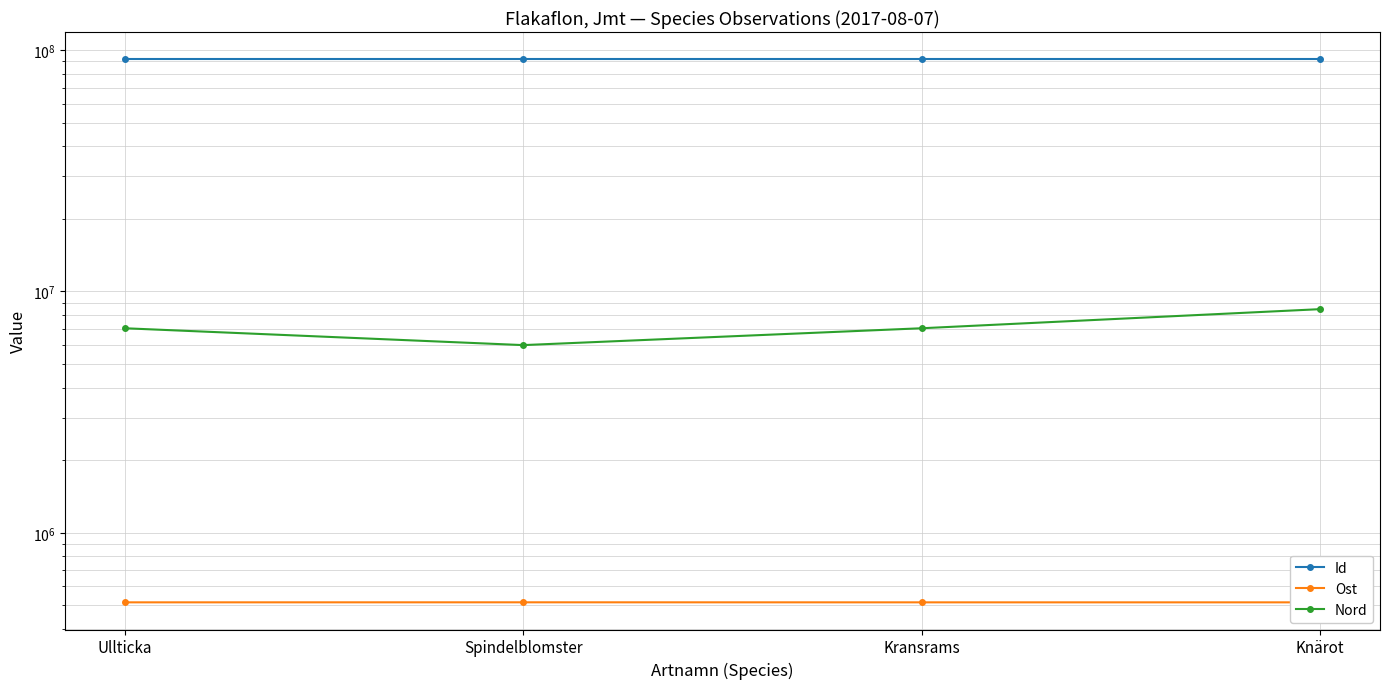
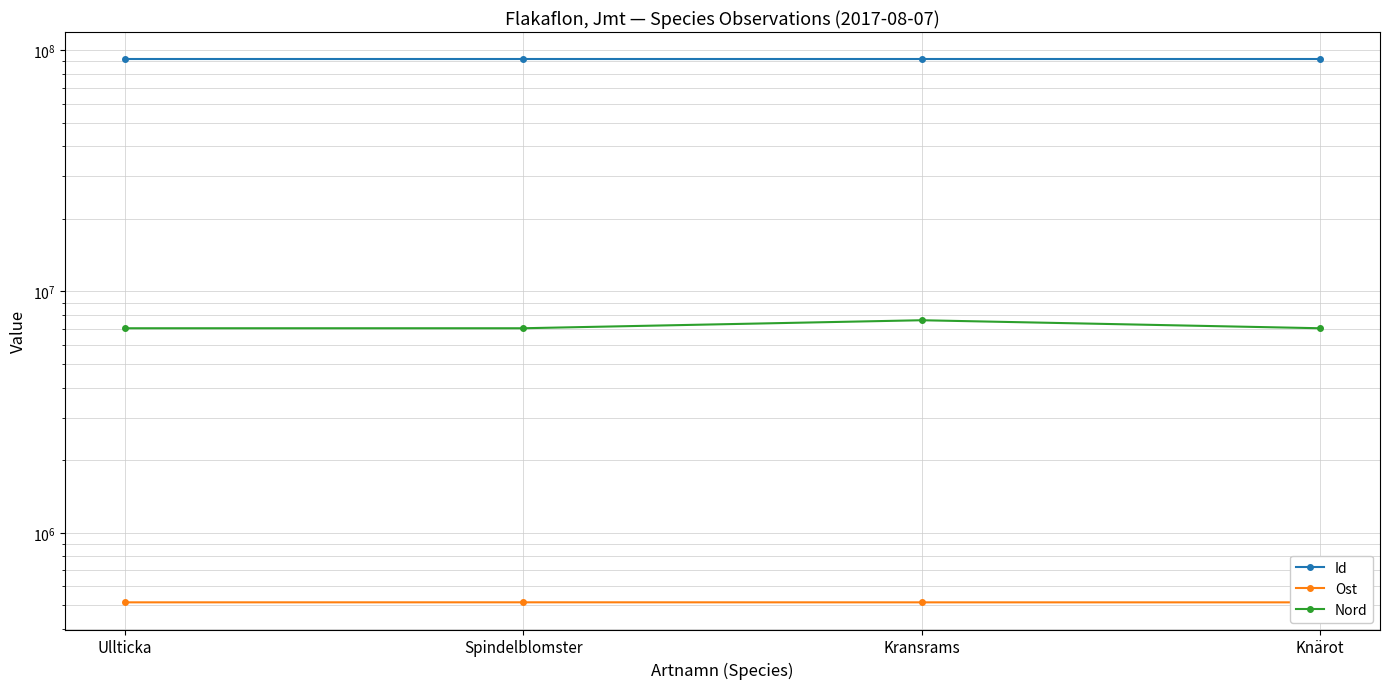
Nord, Spindelblomster: 6000000 -> 7000000
Nord, Kransrams: 7000000 -> 7600000
Nord, Knärot: 8400000 -> 7000000
